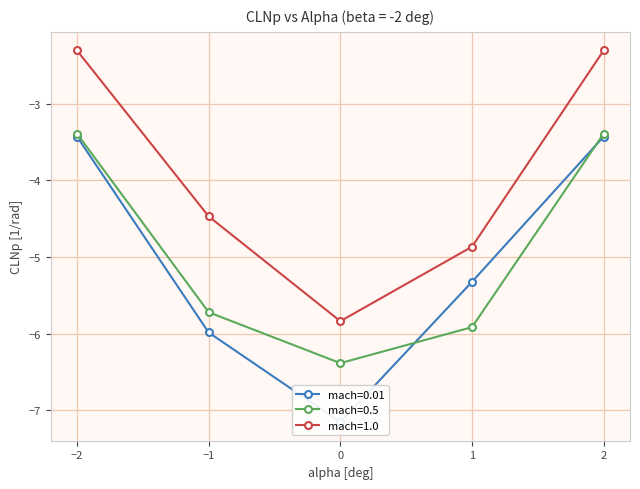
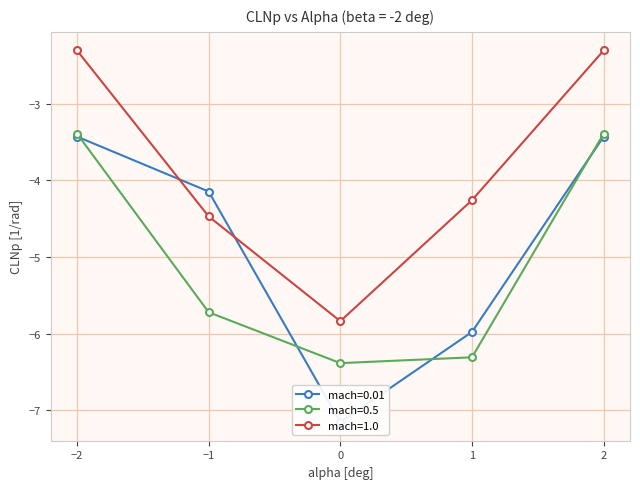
mach=0.01, −1: -6.0 -> -4.1
mach=0.01, 1: -5.3 -> -6.0
mach=0.5, 1: -5.9 -> -6.3
mach=1.0, 1: -4.9 -> -4.3
